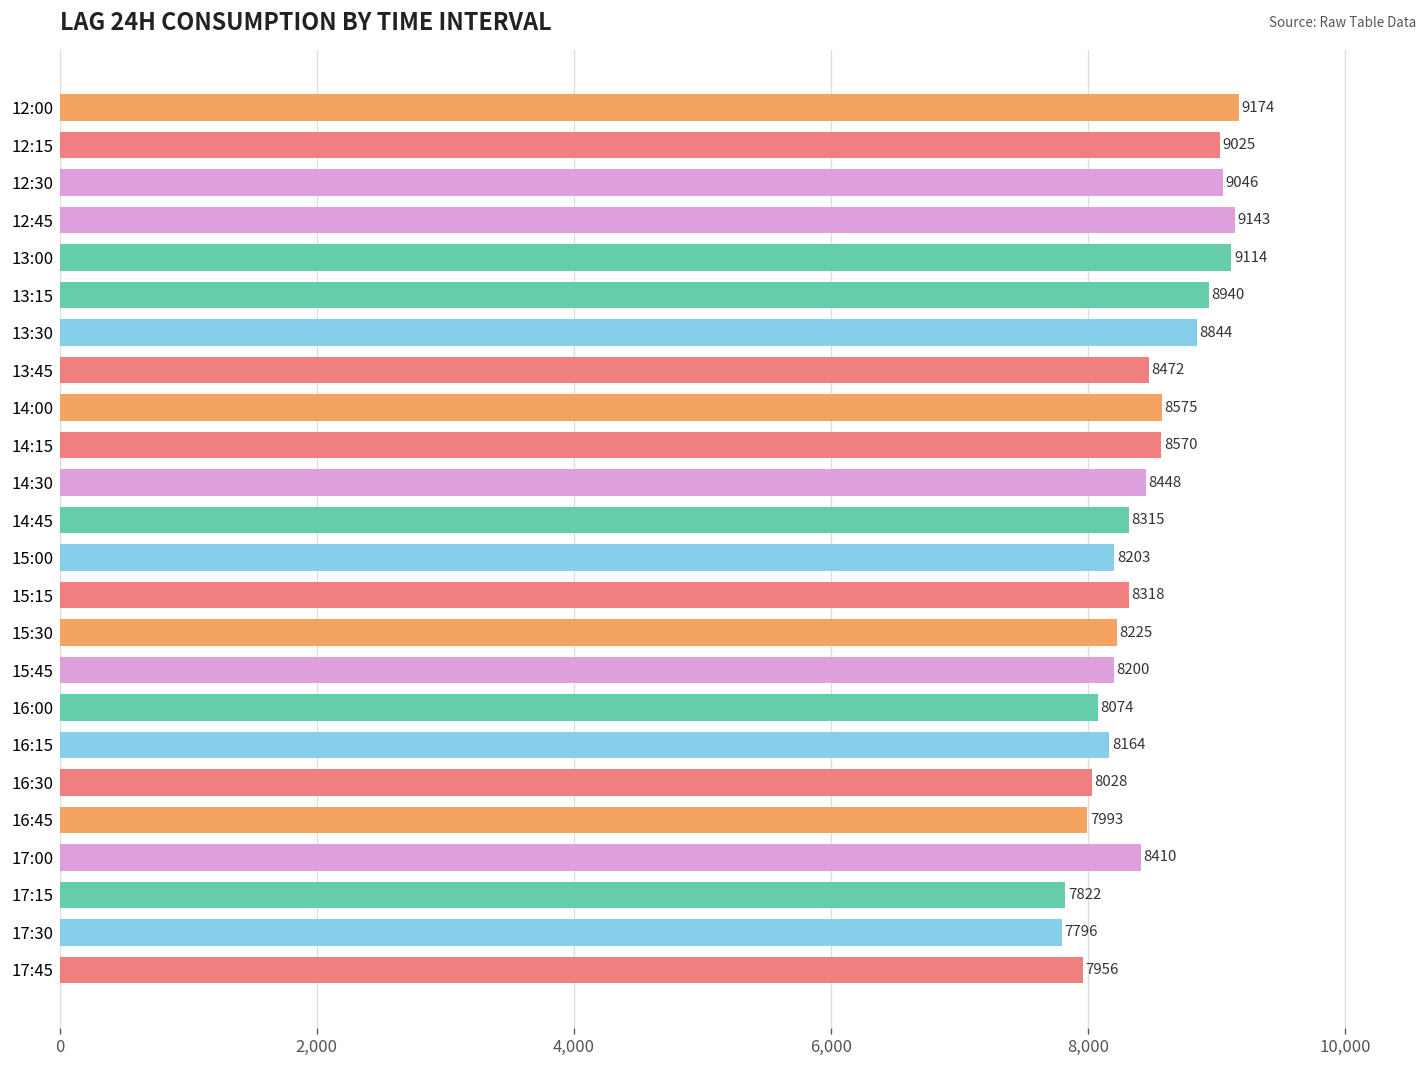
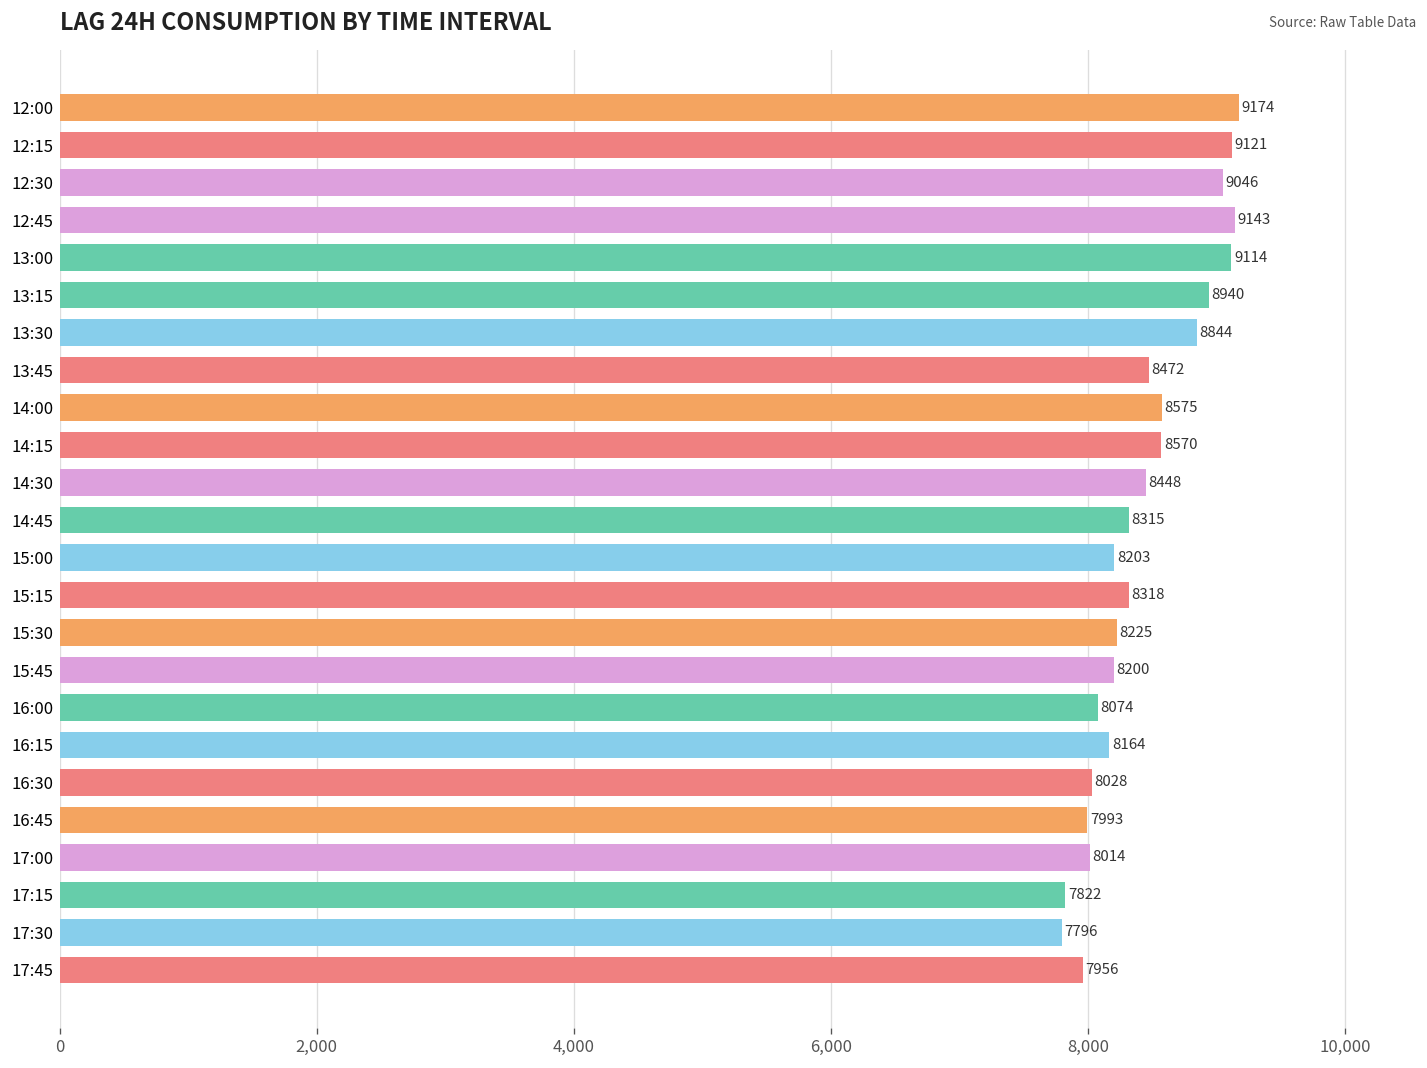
12:15: 9025 -> 9121
17:00: 8410 -> 8014
